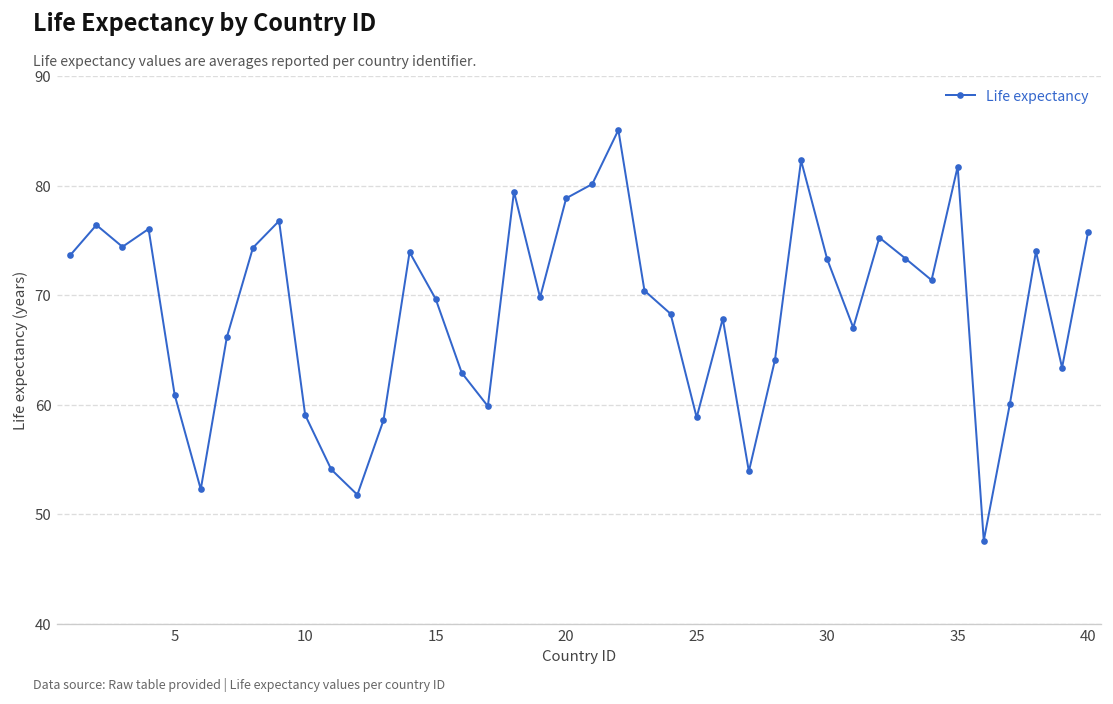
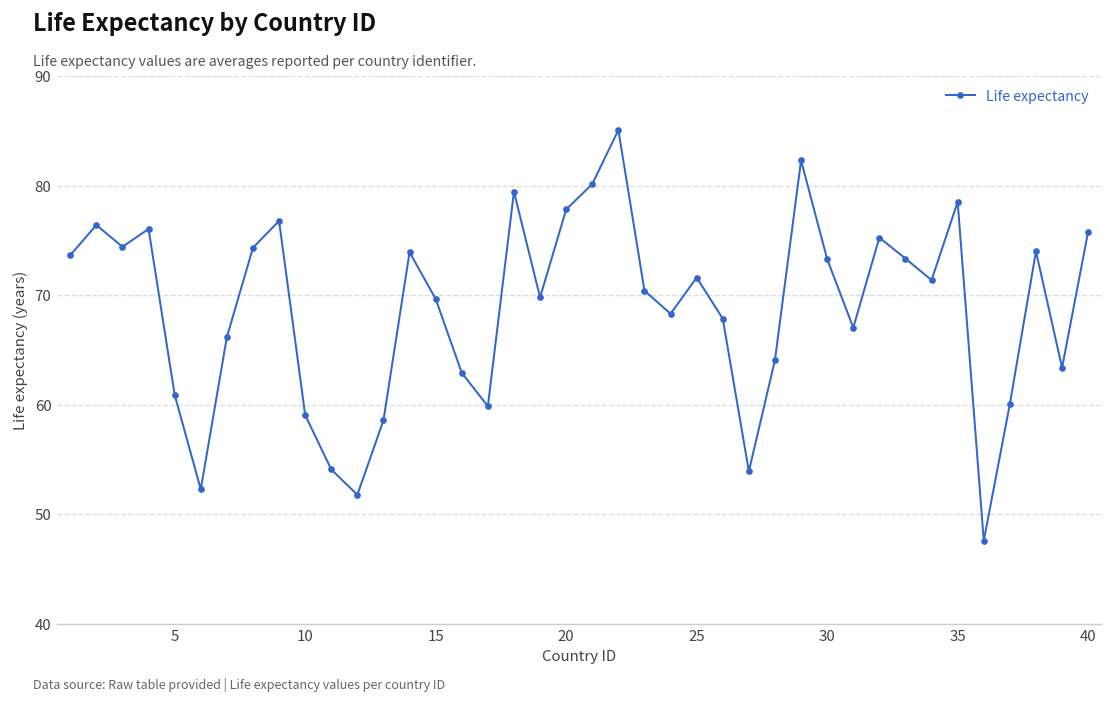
20: 79 -> 78
25: 59 -> 72
35: 82 -> 79
